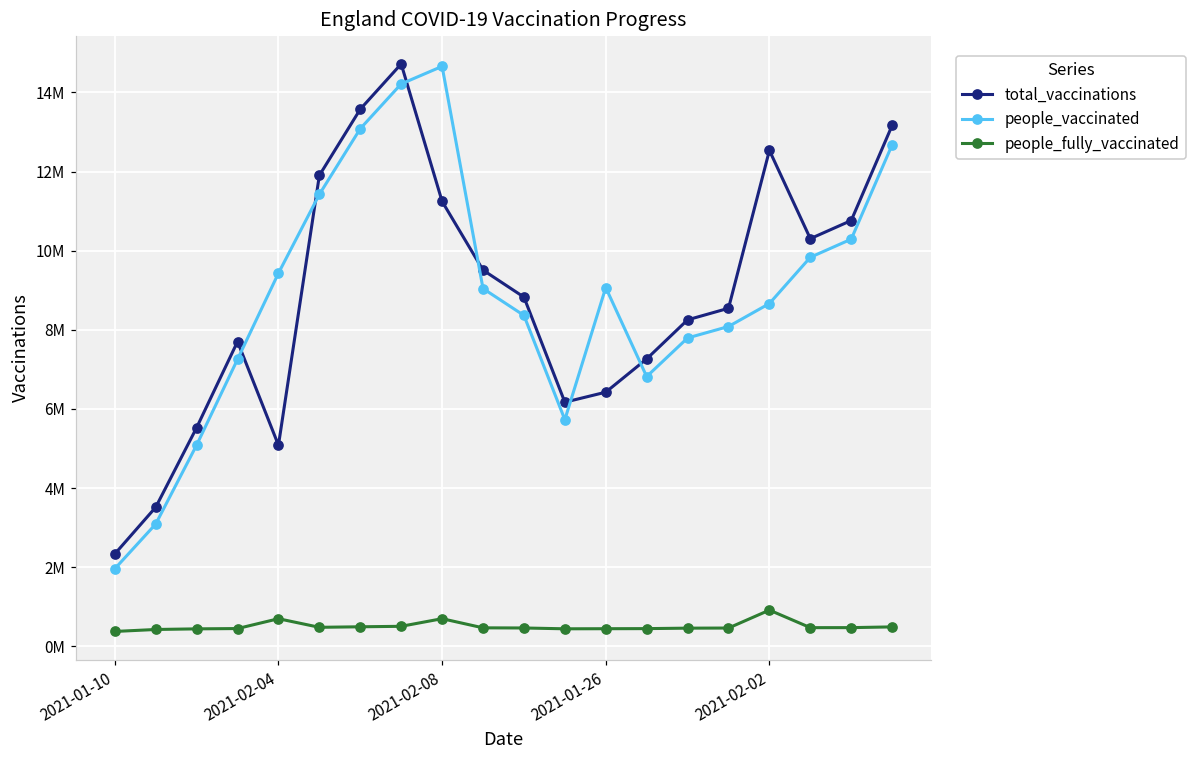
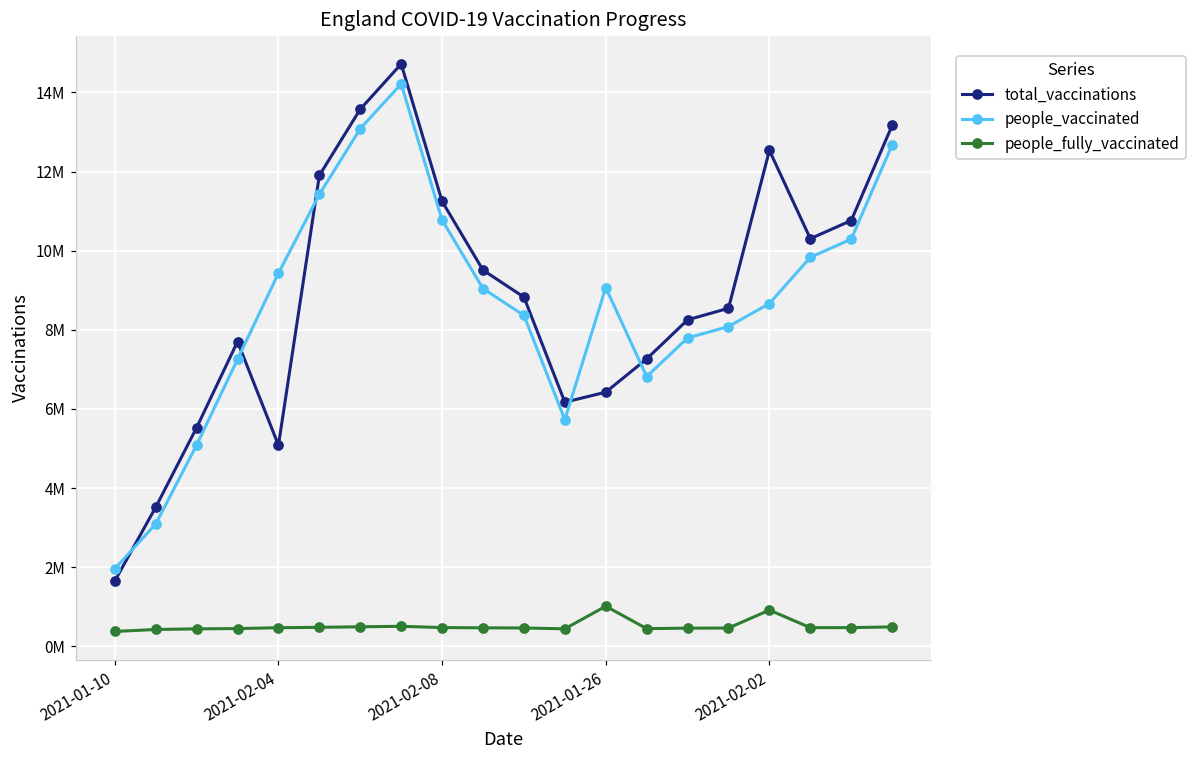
total_vaccinations, 2021-01-10: 2300000 -> 1700000
people_fully_vaccinated, 2021-02-04: 700000 -> 500000
people_vaccinated, 2021-02-08: 14700000 -> 10800000
people_fully_vaccinated, 2021-02-08: 700000 -> 500000
people_fully_vaccinated, 2021-01-26: 400000 -> 1000000
